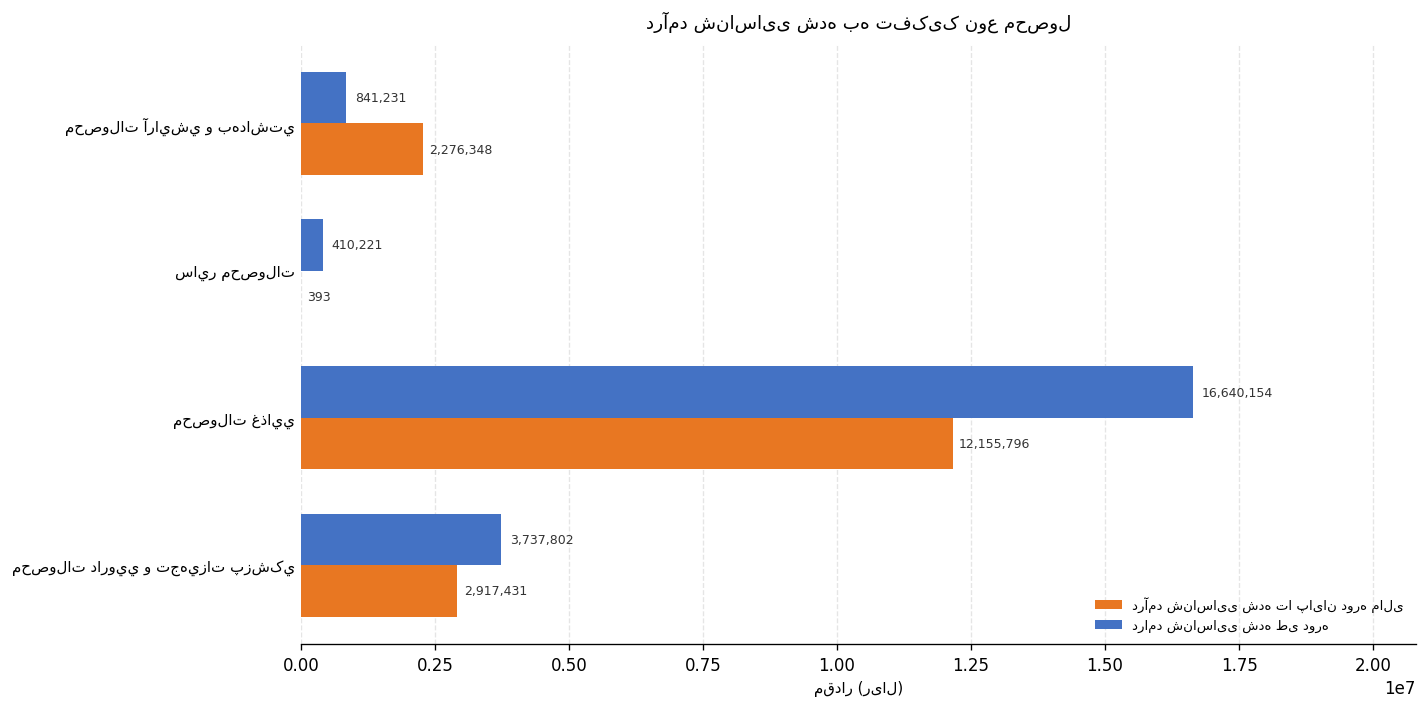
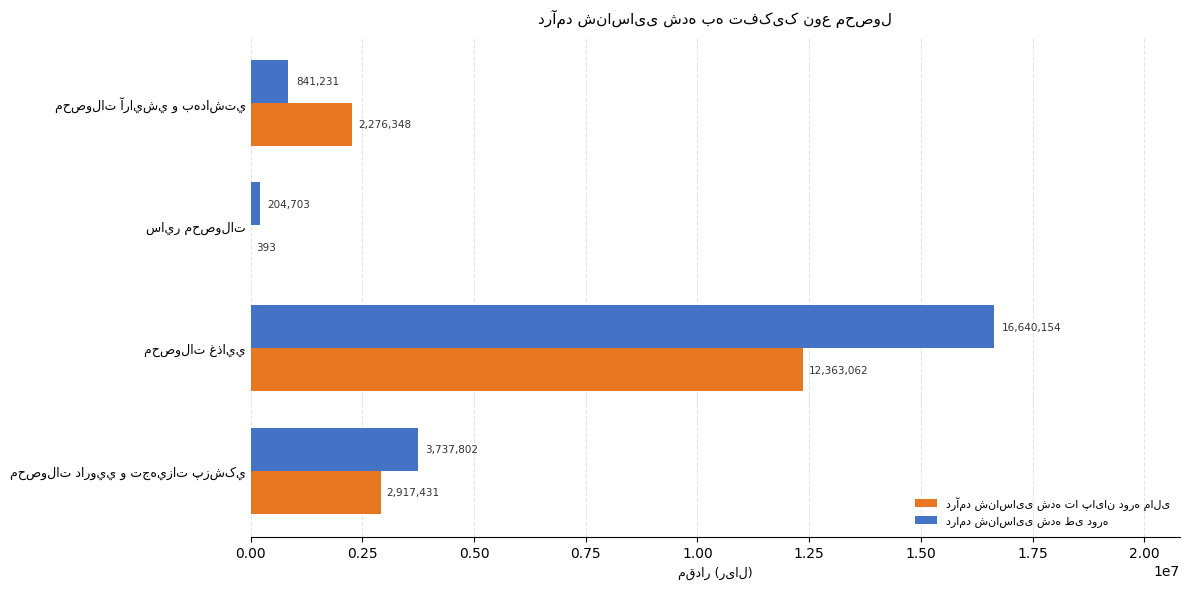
درامد شناسایی شده طی دوره, ساير محصولات: 410,221 -> 204,703
درآمد شناسایی شده تا پایان دوره مالی, محصولات غذايي: 12,155,796 -> 12,363,062
